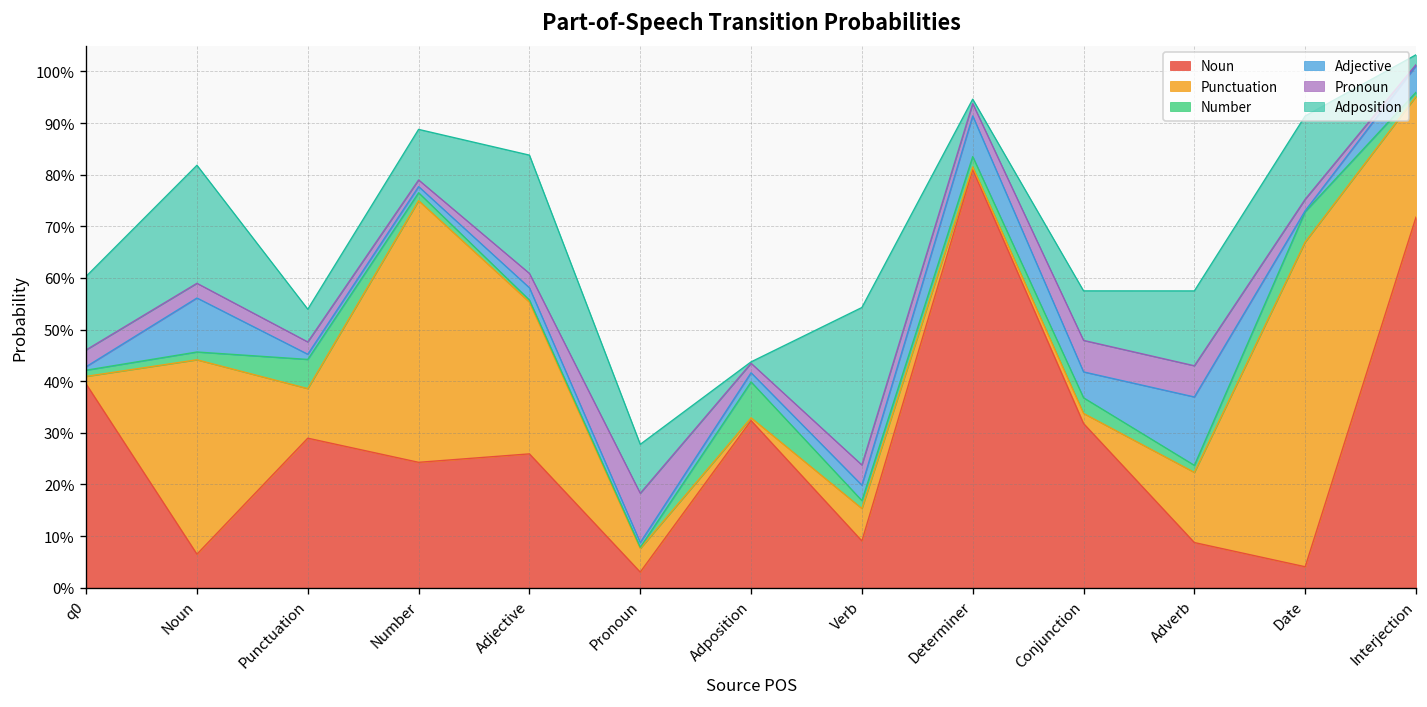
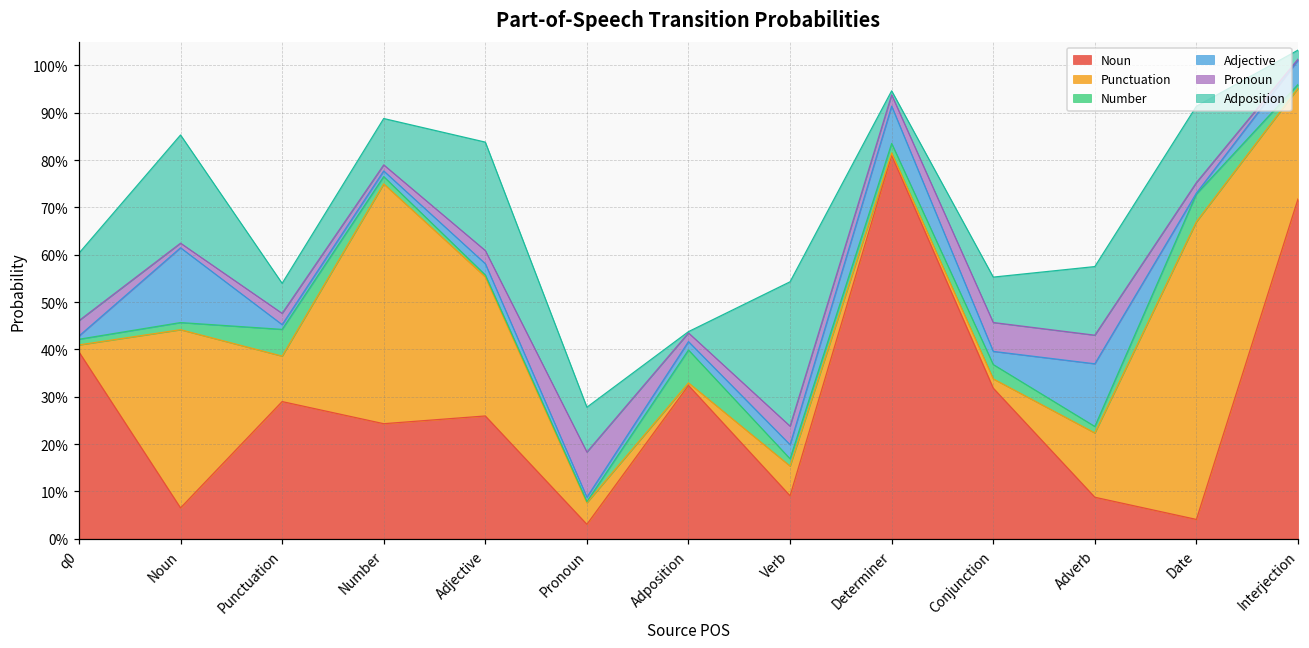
Adjective, Noun: 10% -> 16%
Pronoun, Noun: 3% -> 1%
Adjective, Conjunction: 5% -> 3%
